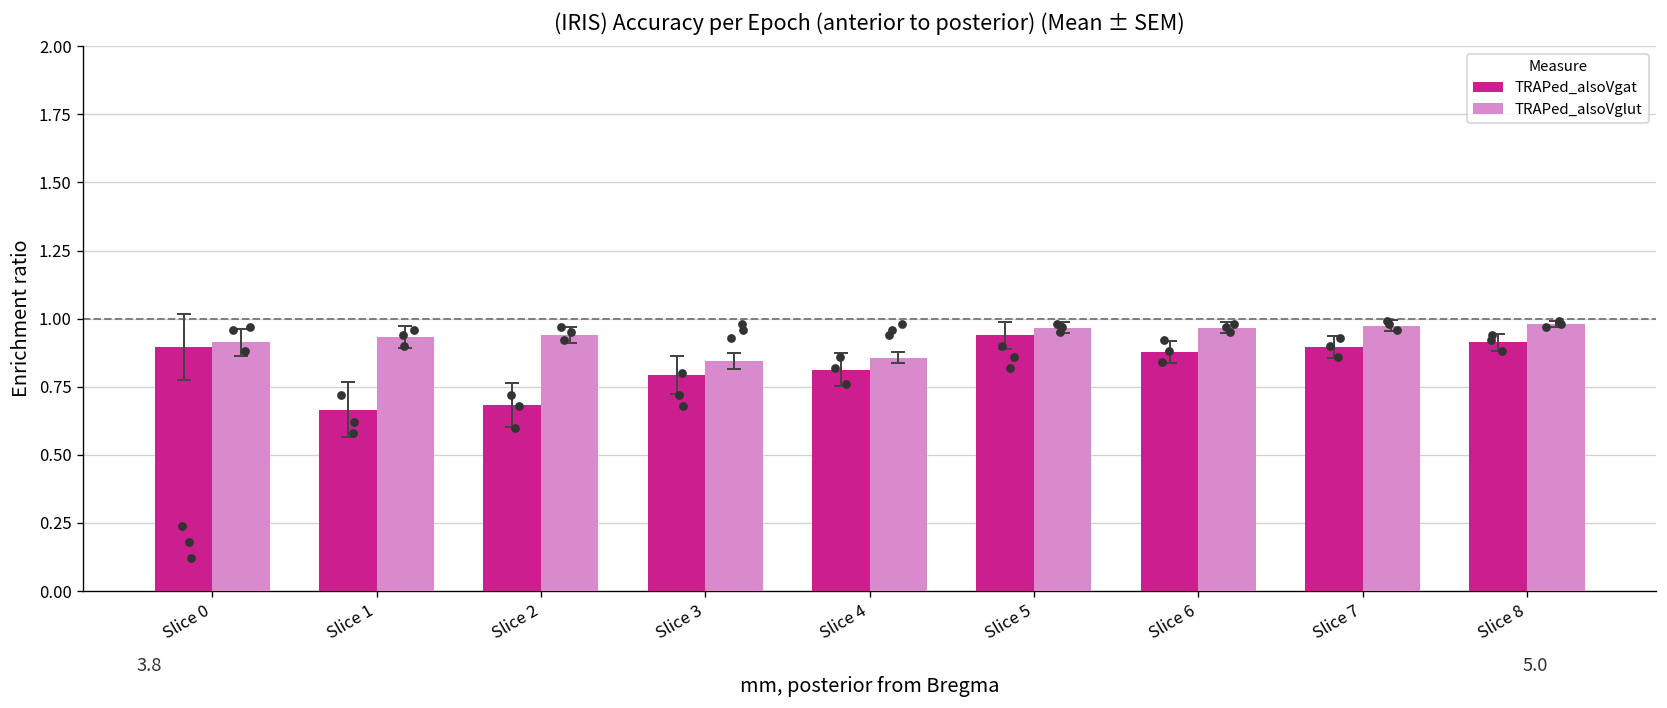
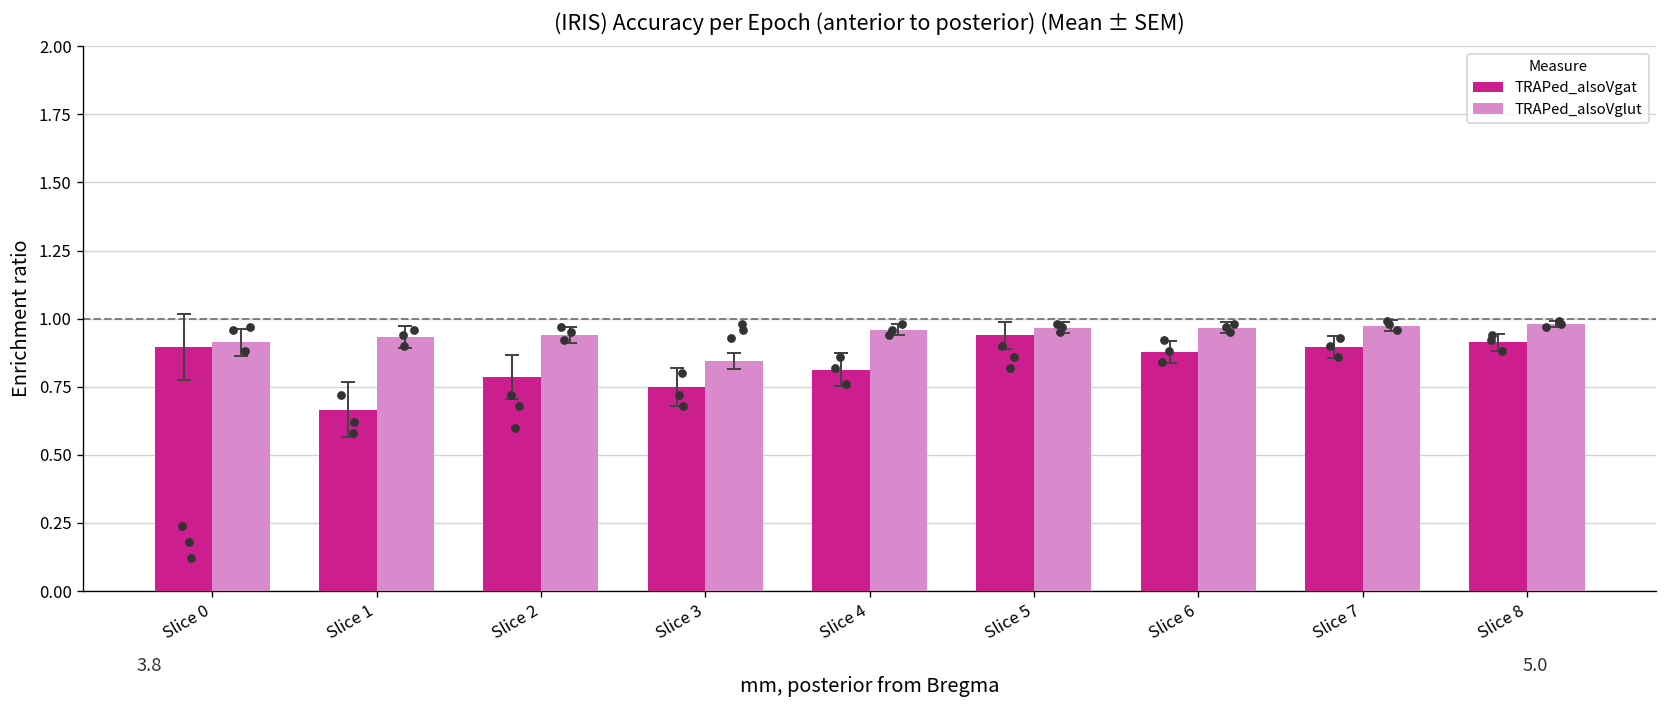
TRAPed_alsoVgat, Slice 2: 0.68 -> 0.79
TRAPed_alsoVgat, Slice 3: 0.79 -> 0.75
TRAPed_alsoVglut, Slice 4: 0.86 -> 0.96
